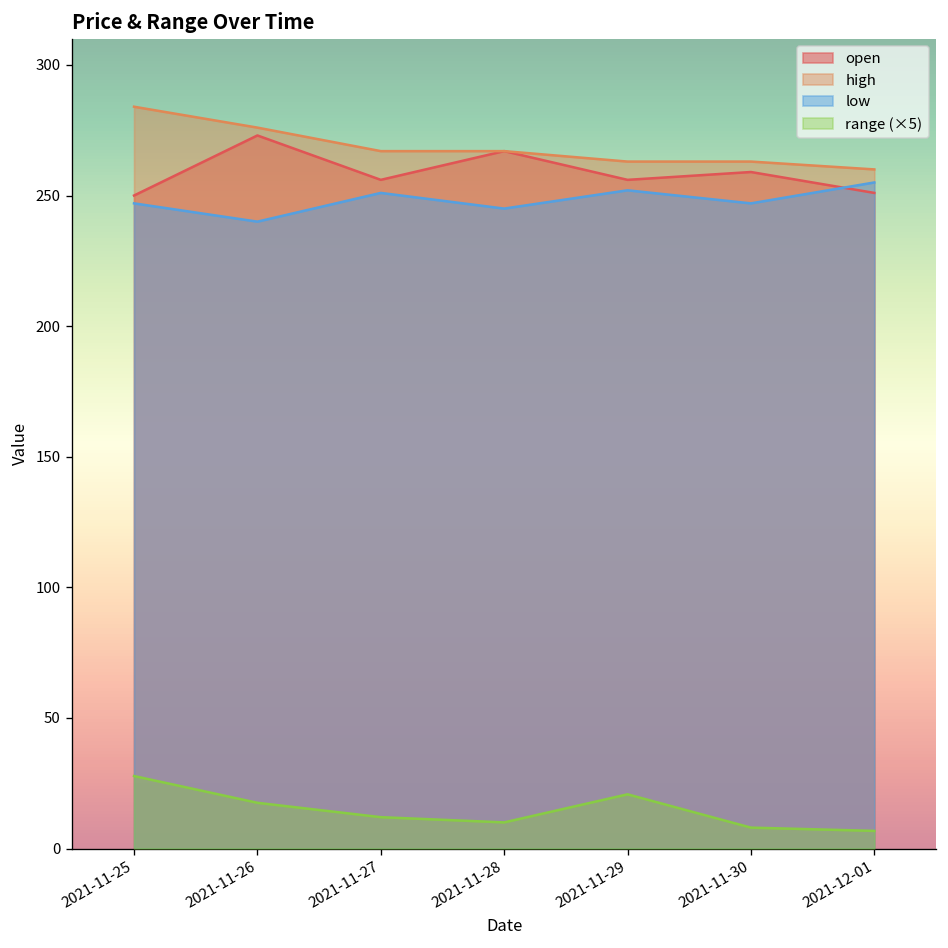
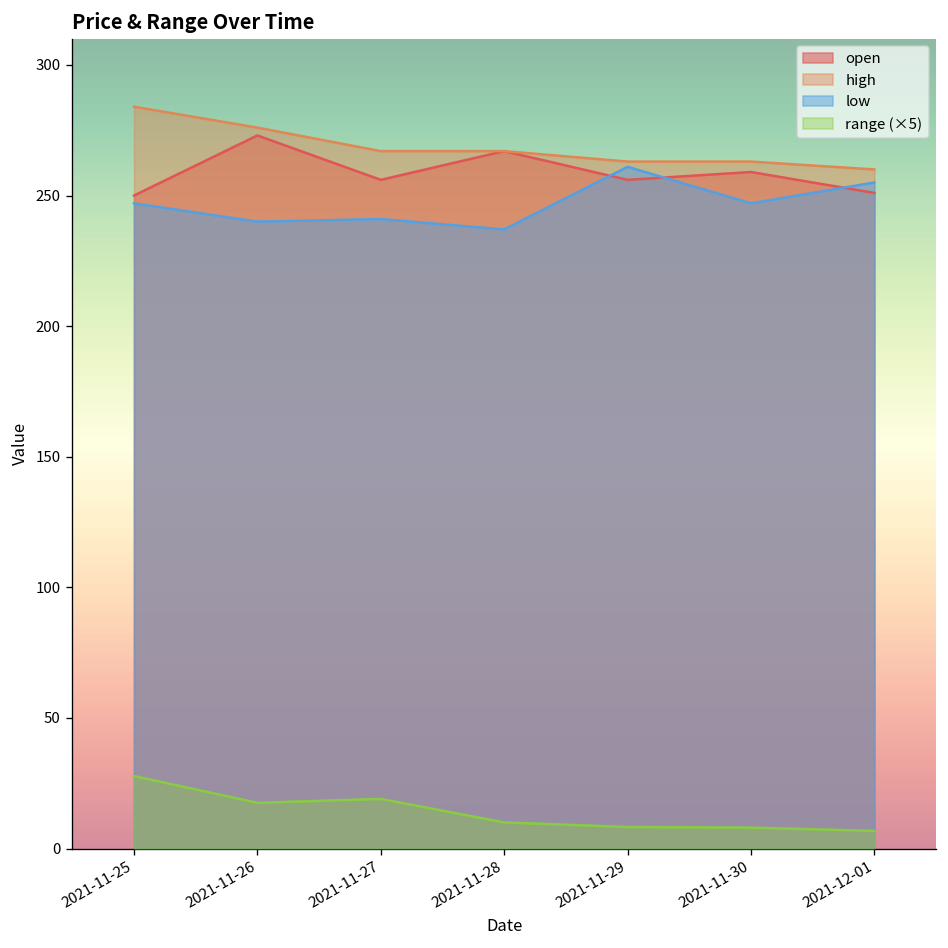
low, 2021-11-27: 251 -> 241
range (×5), 2021-11-27: 12 -> 19
low, 2021-11-28: 245 -> 237
low, 2021-11-29: 252 -> 261
range (×5), 2021-11-29: 21 -> 8
